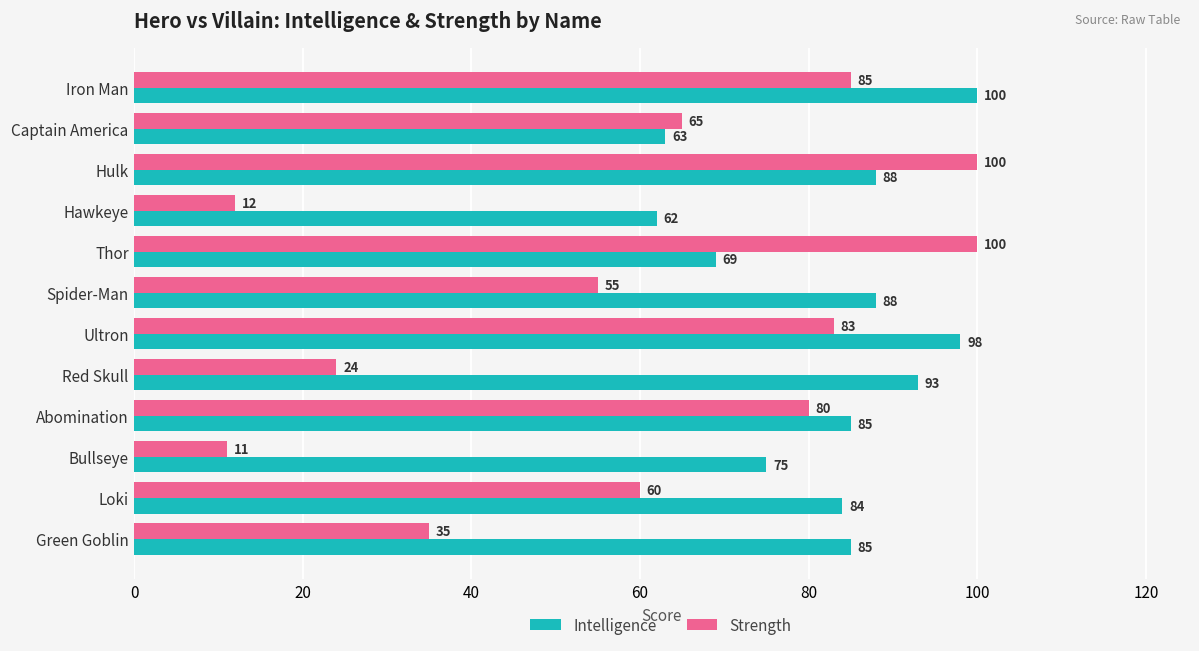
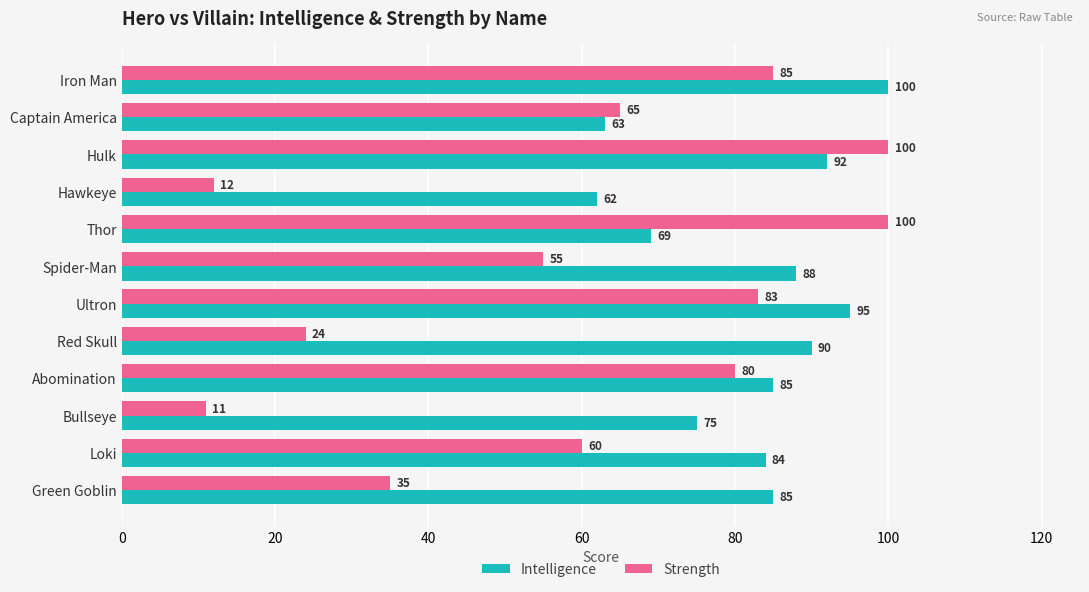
Intelligence, Hulk: 88 -> 92
Intelligence, Ultron: 98 -> 95
Intelligence, Red Skull: 93 -> 90
